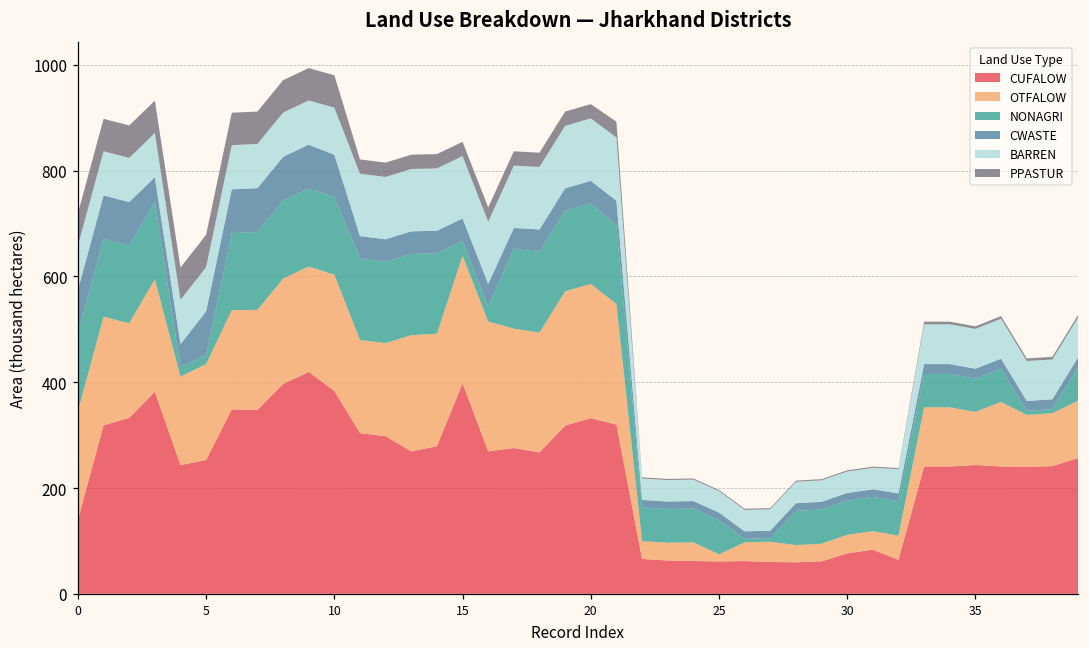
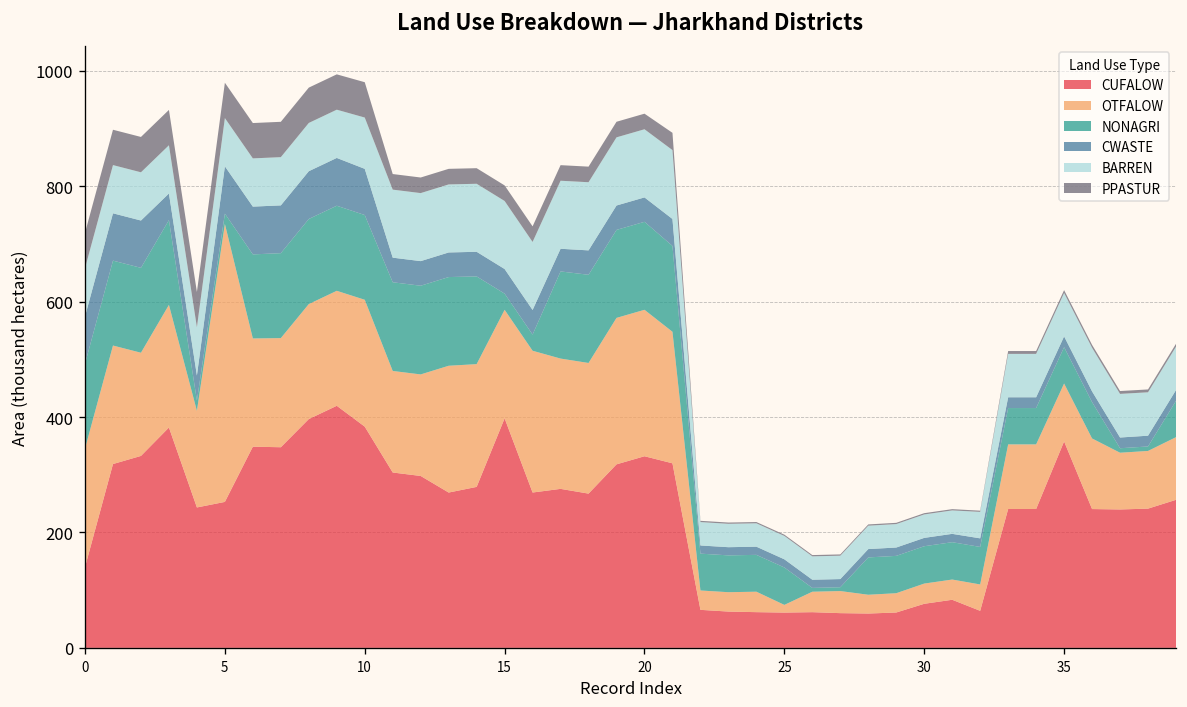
OTFALOW, 5: 180 -> 480
OTFALOW, 15: 240 -> 190
CUFALOW, 35: 240 -> 360
